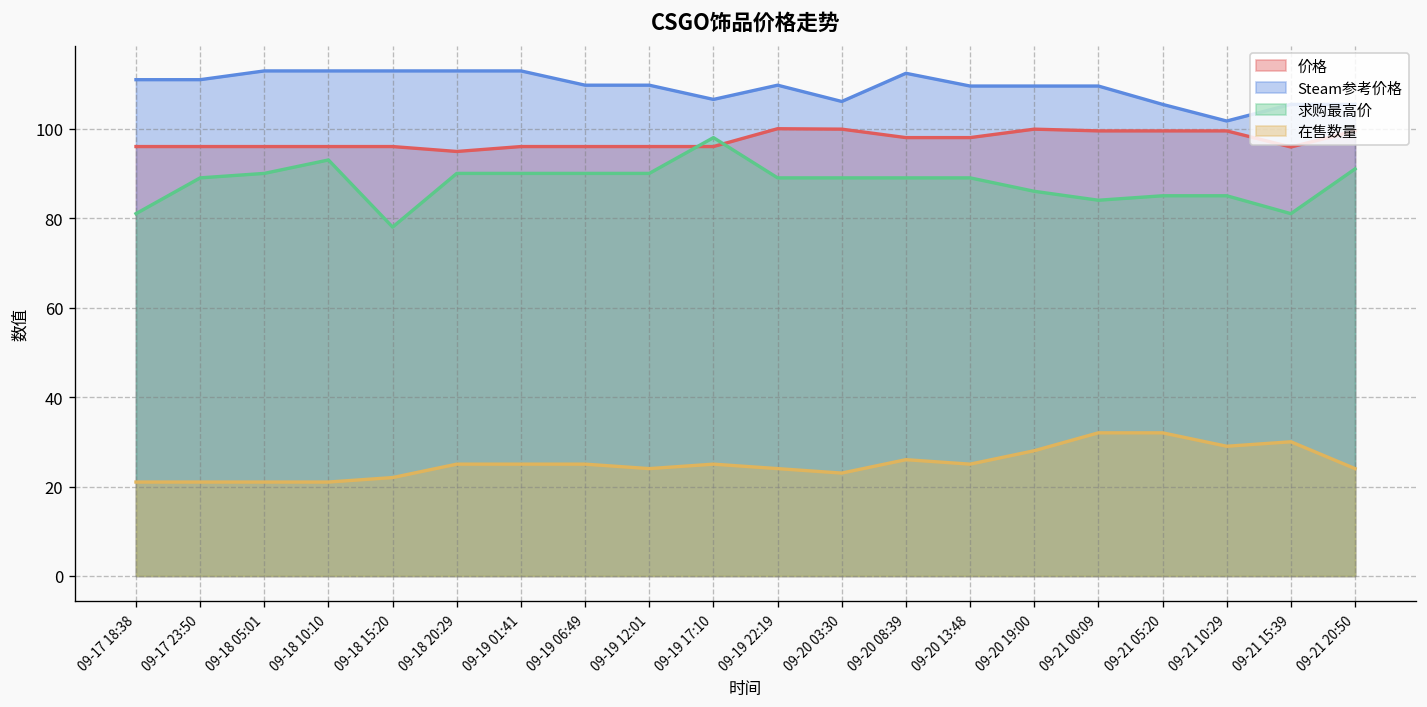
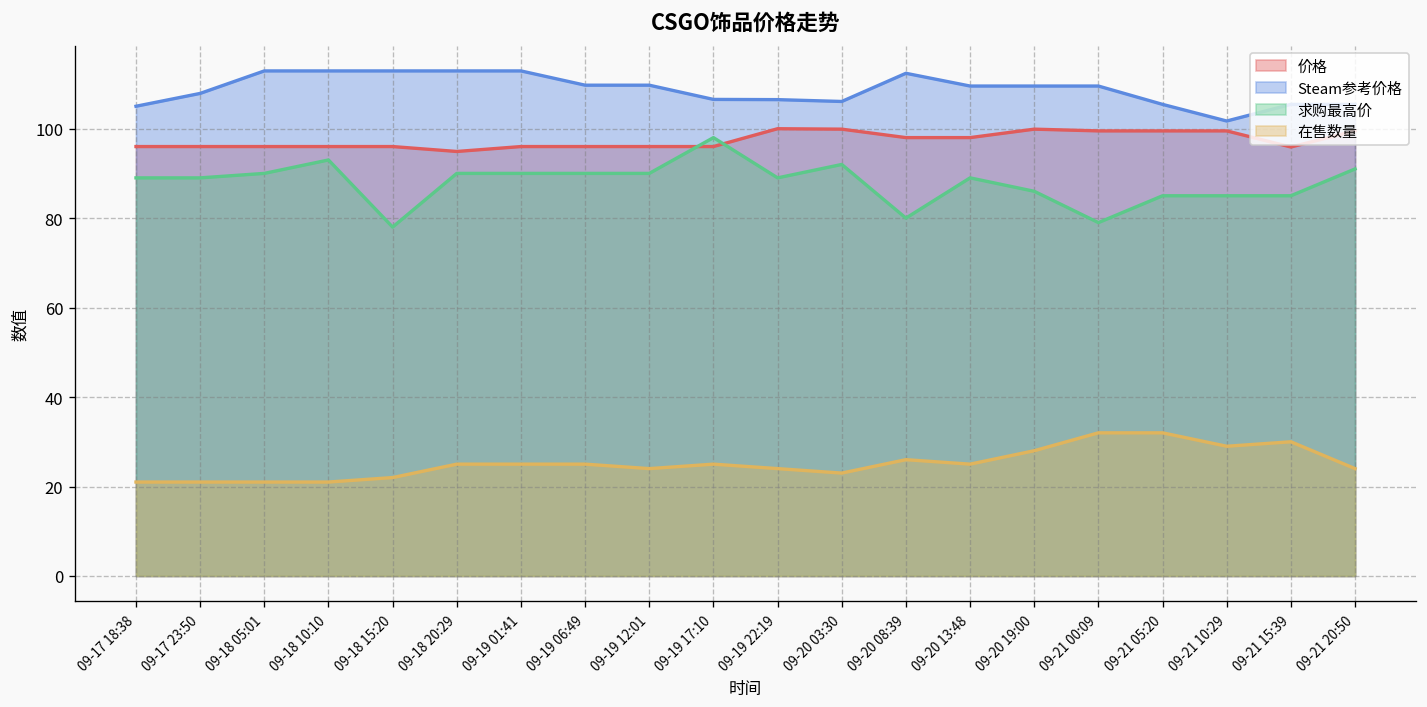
Steam参考价格, 09-17 18:38: 111 -> 105
求购最高价, 09-17 18:38: 81 -> 89
Steam参考价格, 09-17 23:50: 111 -> 108
Steam参考价格, 09-19 22:19: 110 -> 106
求购最高价, 09-20 03:30: 89 -> 92
求购最高价, 09-20 08:39: 89 -> 80
求购最高价, 09-21 00:09: 84 -> 79
求购最高价, 09-21 15:39: 81 -> 85
